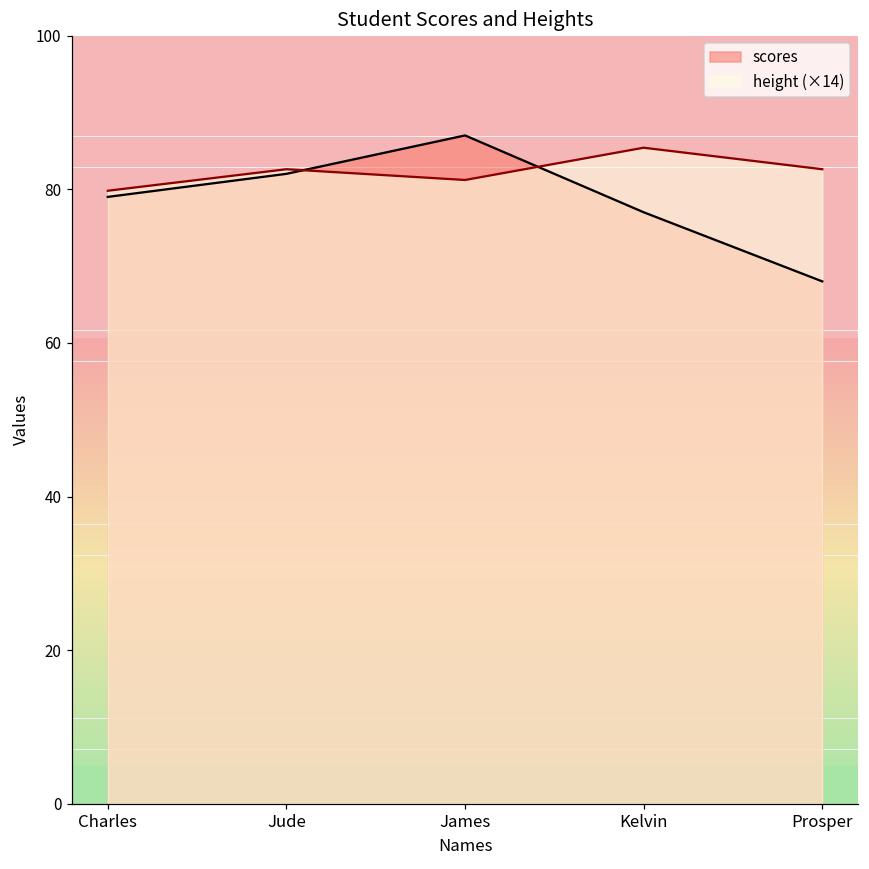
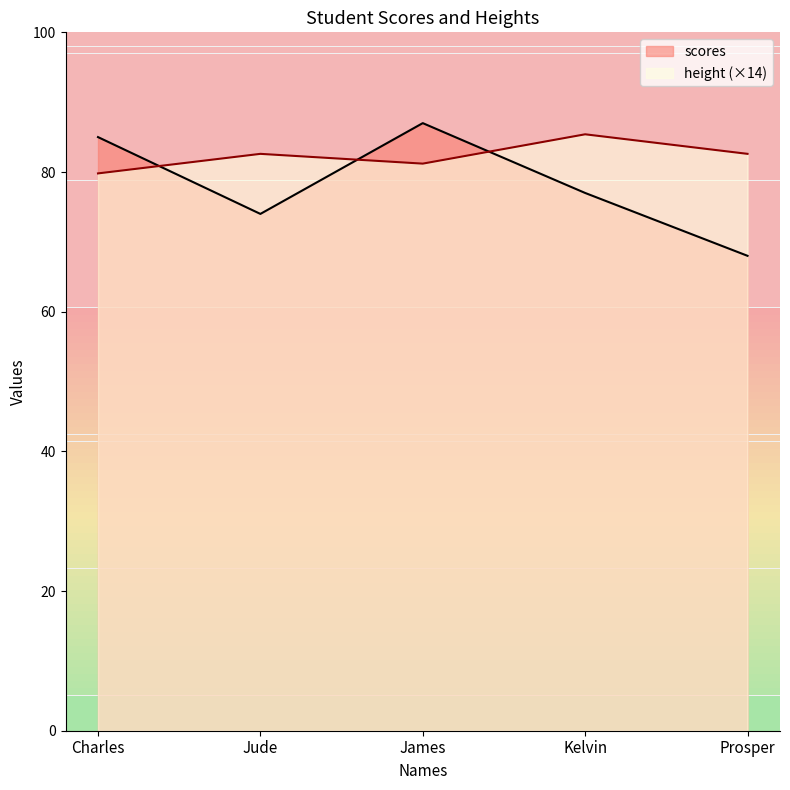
scores, Charles: 79 -> 85
scores, Jude: 82 -> 74
